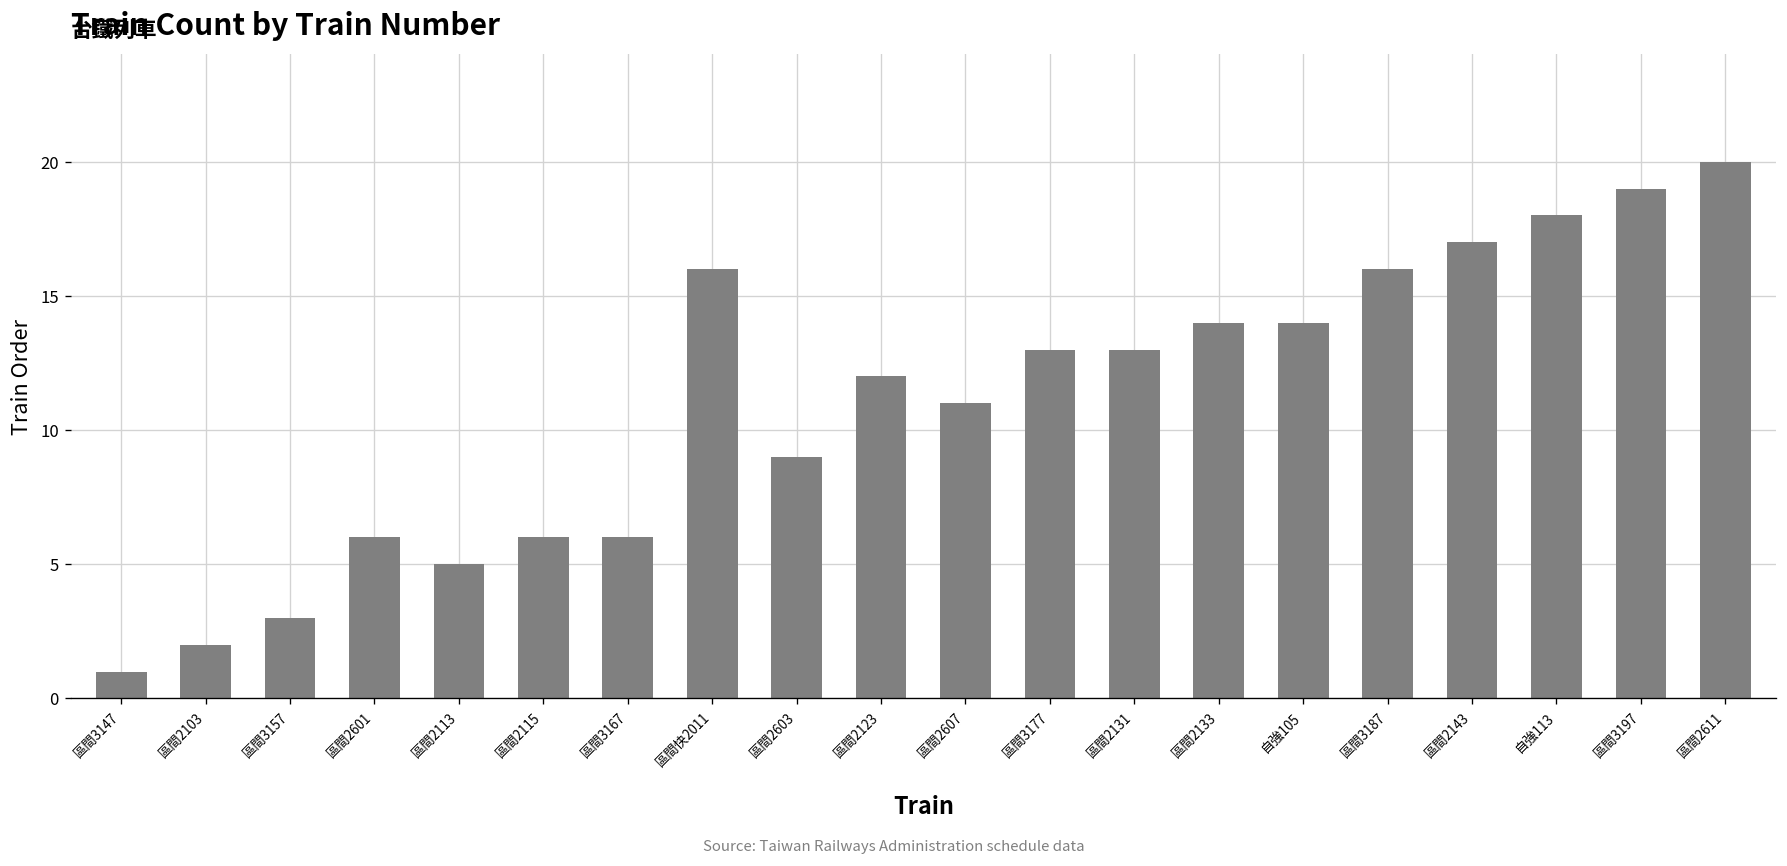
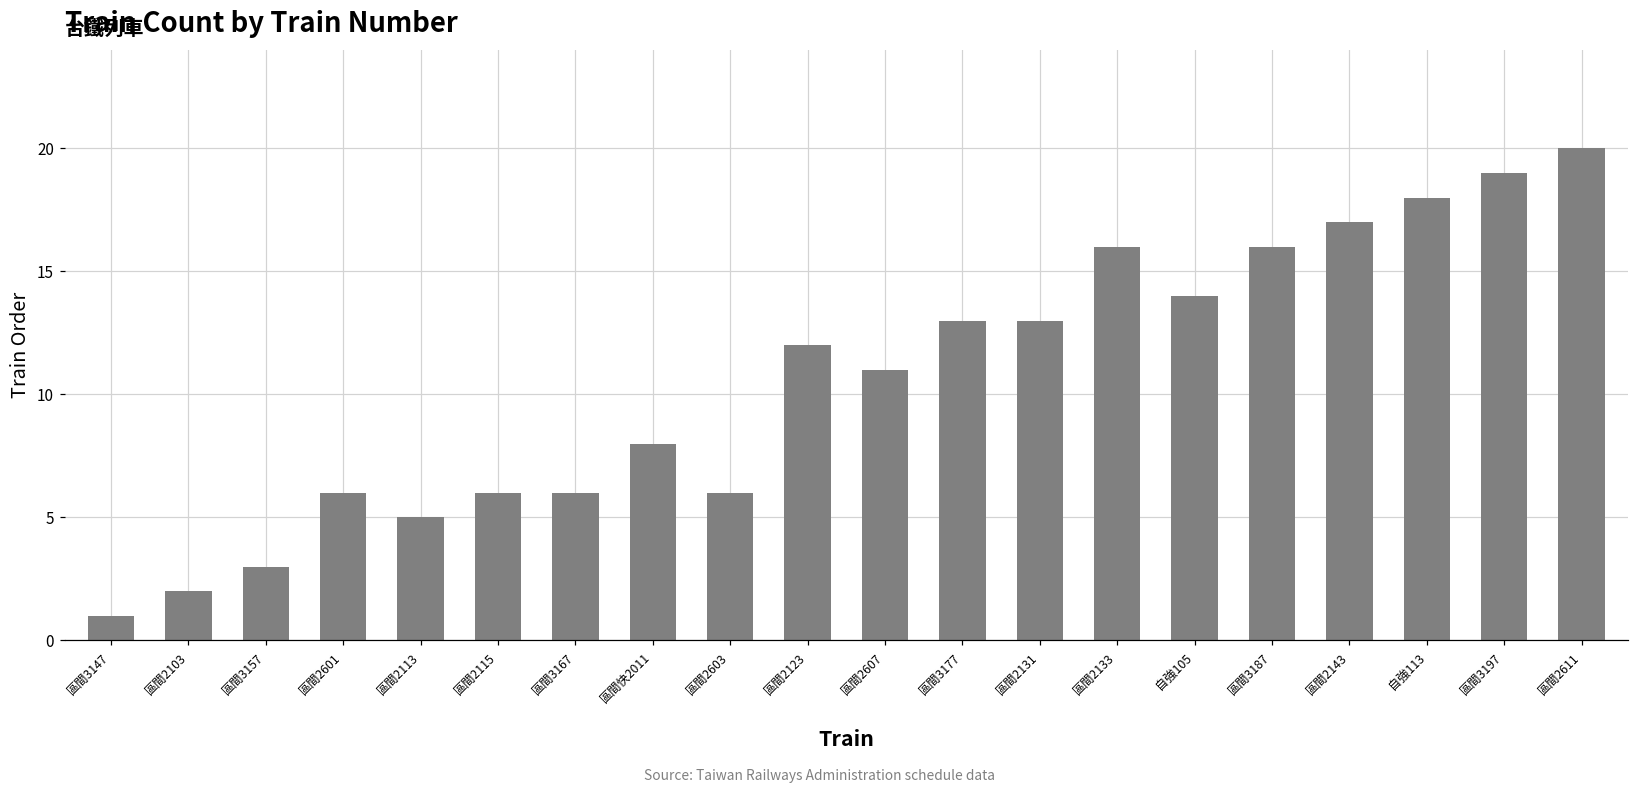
區間快2011: 16 -> 8
區間2603: 9 -> 6
區間2133: 14 -> 16
